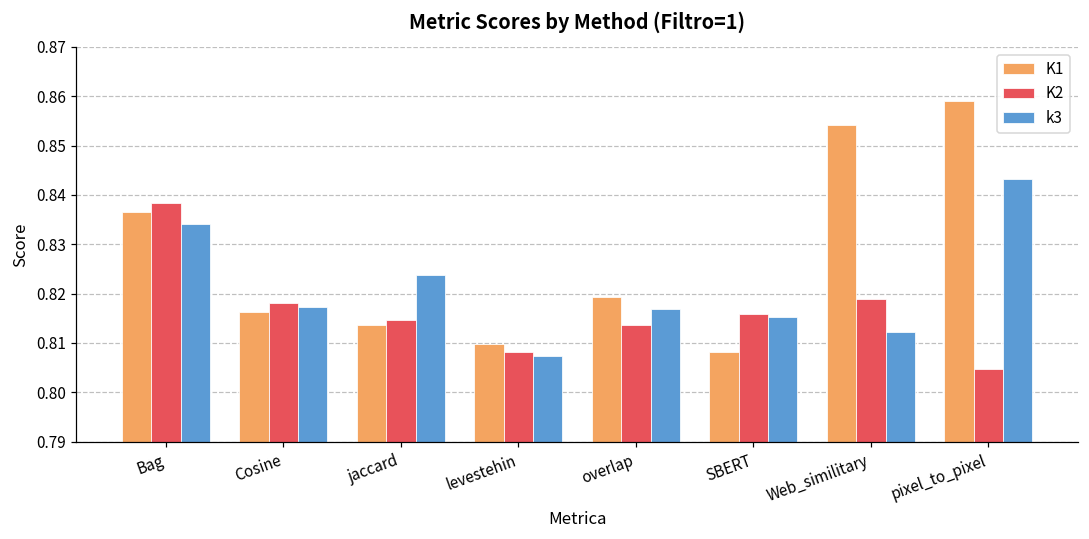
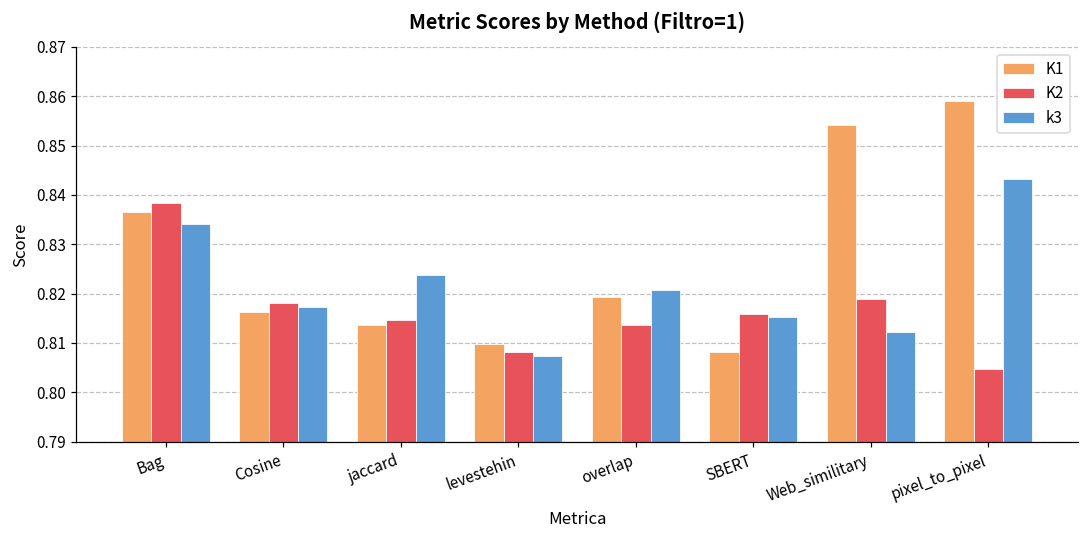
k3, overlap: 0.817 -> 0.821
